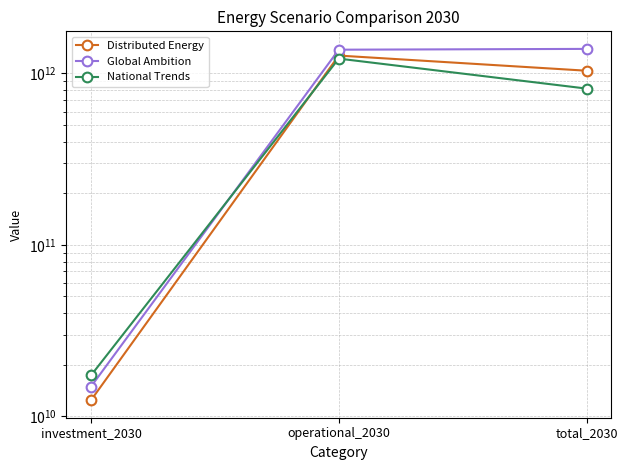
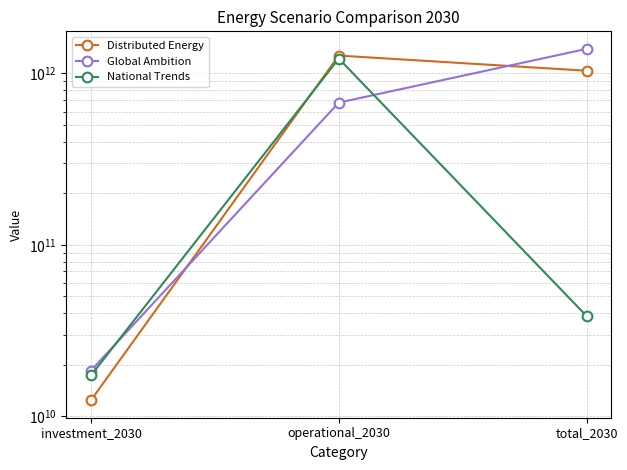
Global Ambition, investment_2030: 15000000000 -> 18000000000
Global Ambition, operational_2030: 1400000000000 -> 680000000000
National Trends, total_2030: 800000000000 -> 38000000000
